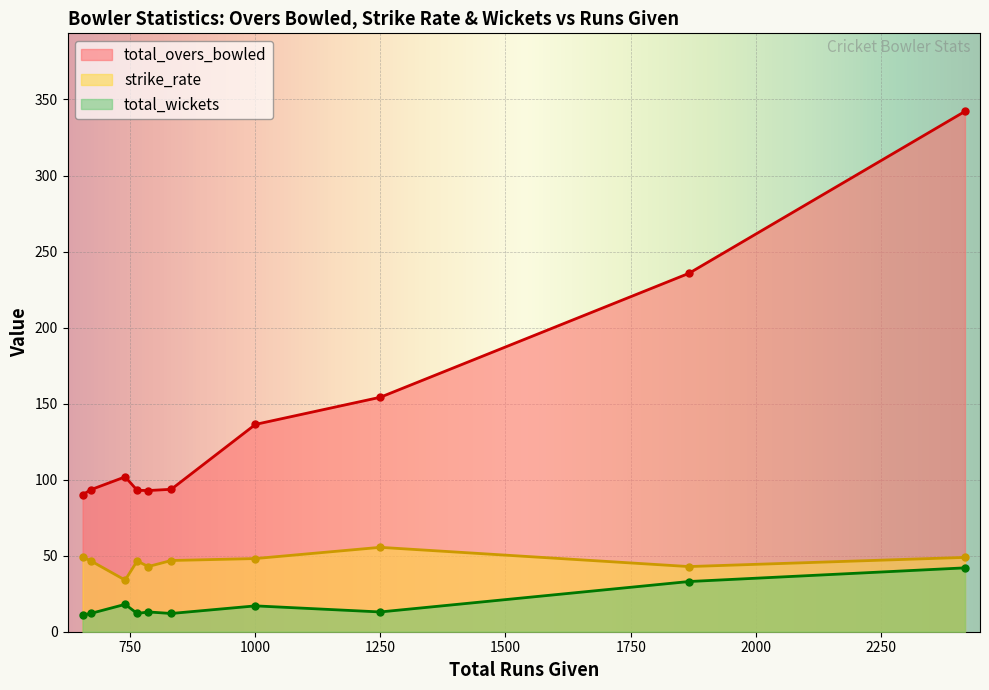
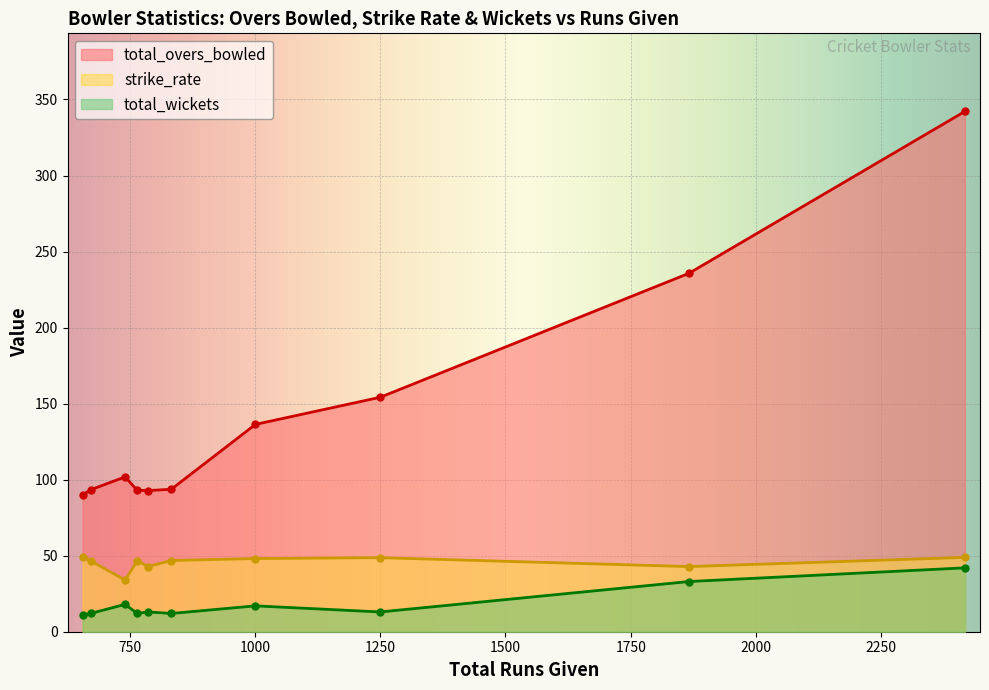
strike_rate, 1250: 55 -> 49
